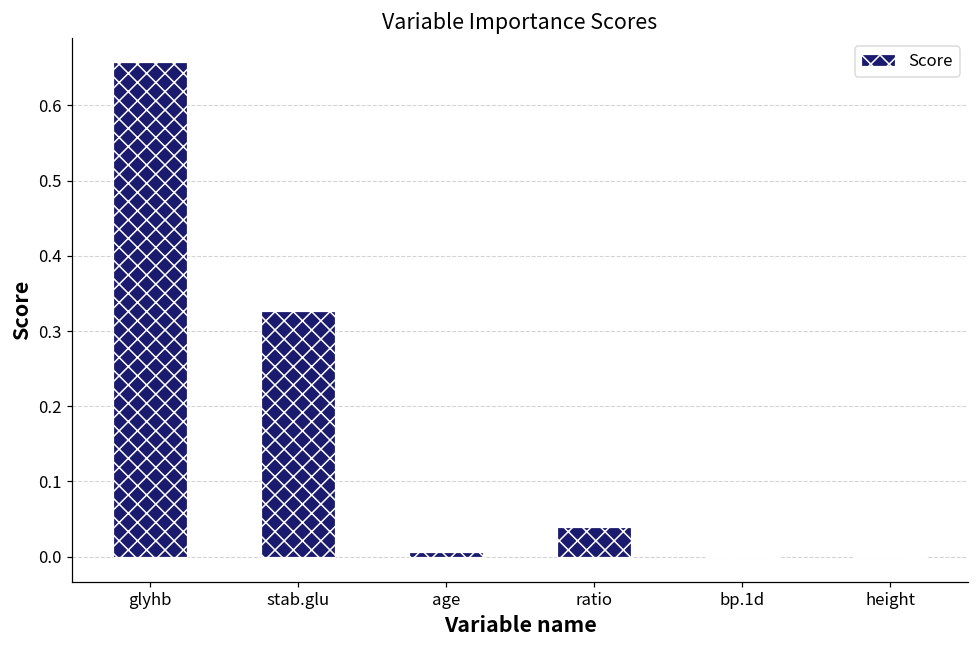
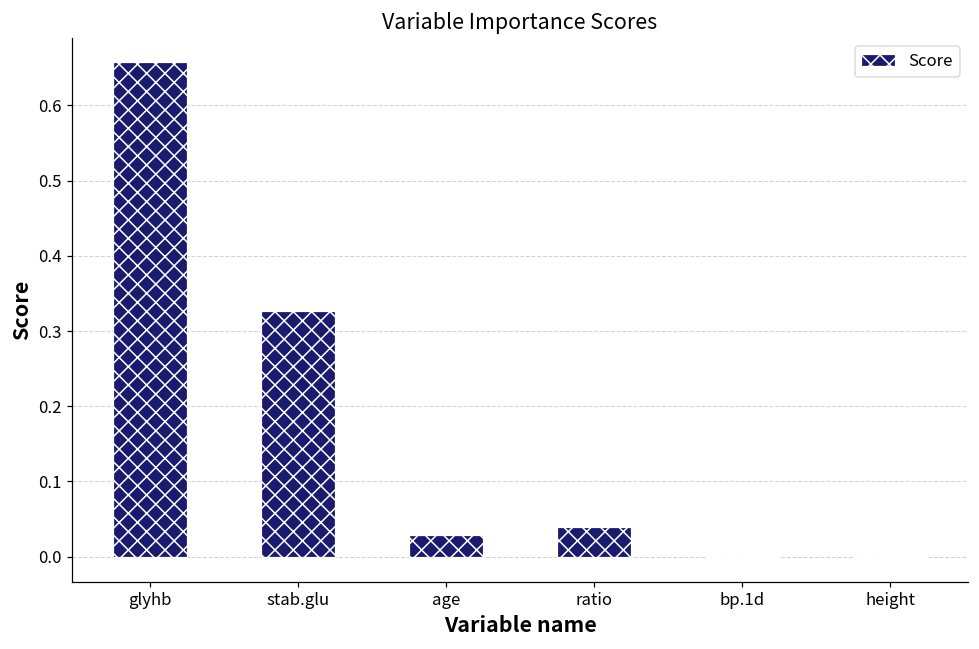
age: 0.01 -> 0.03
